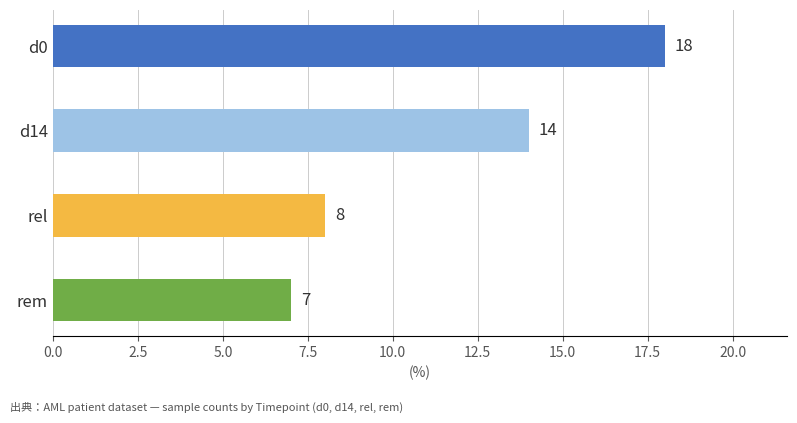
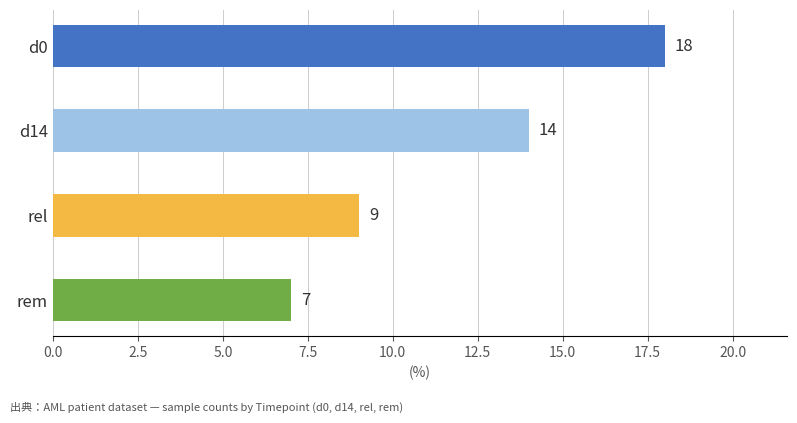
rel: 8 -> 9
